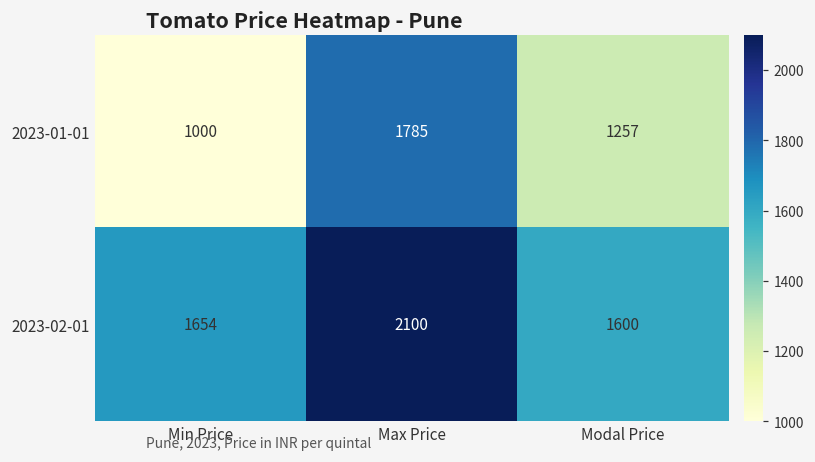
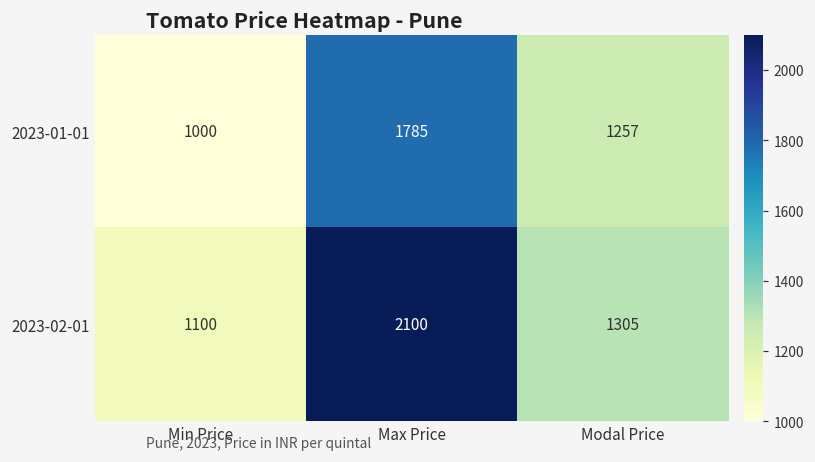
2023-02-01, Min Price: 1654 -> 1100
2023-02-01, Modal Price: 1600 -> 1305
